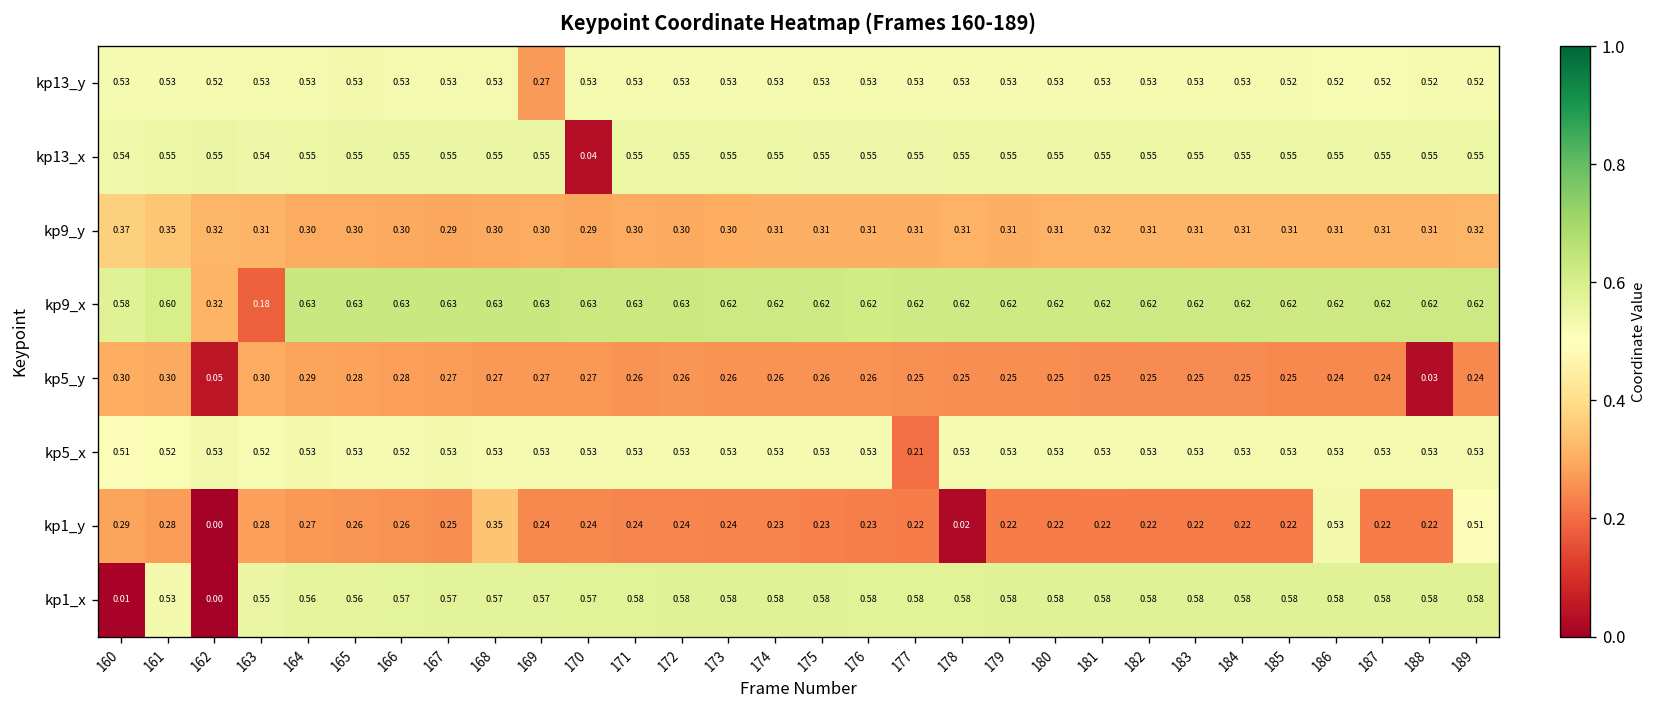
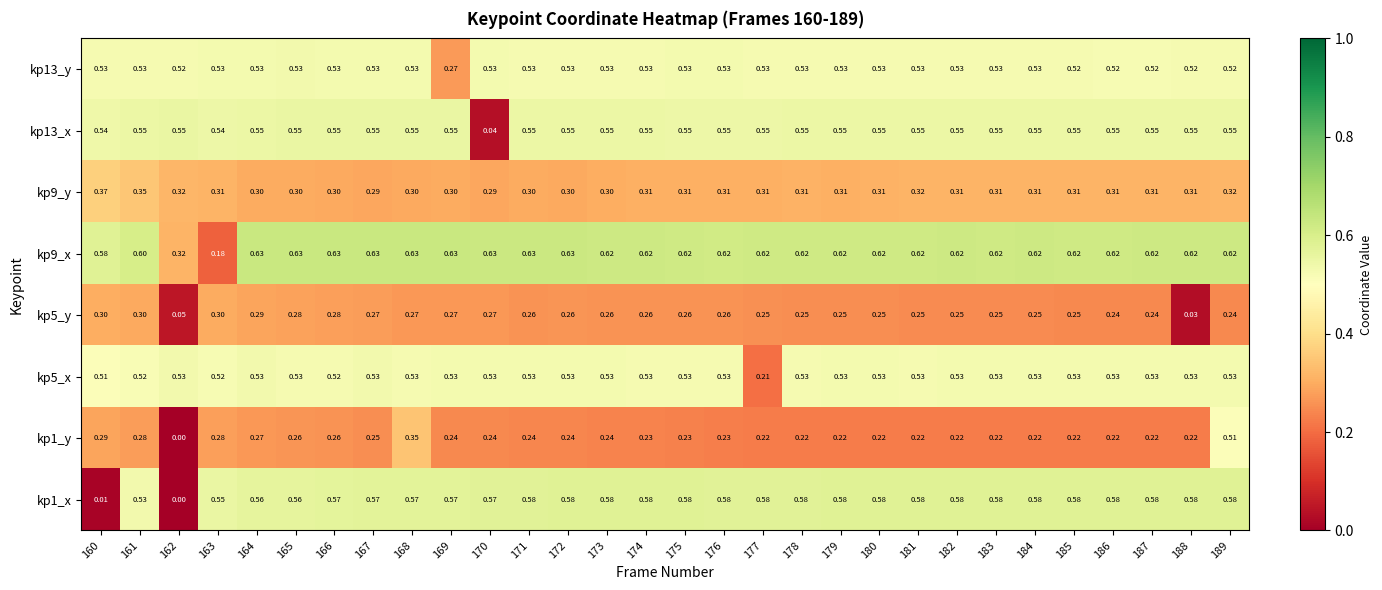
kp1_y, 178: 0.02 -> 0.22
kp1_y, 186: 0.53 -> 0.22
